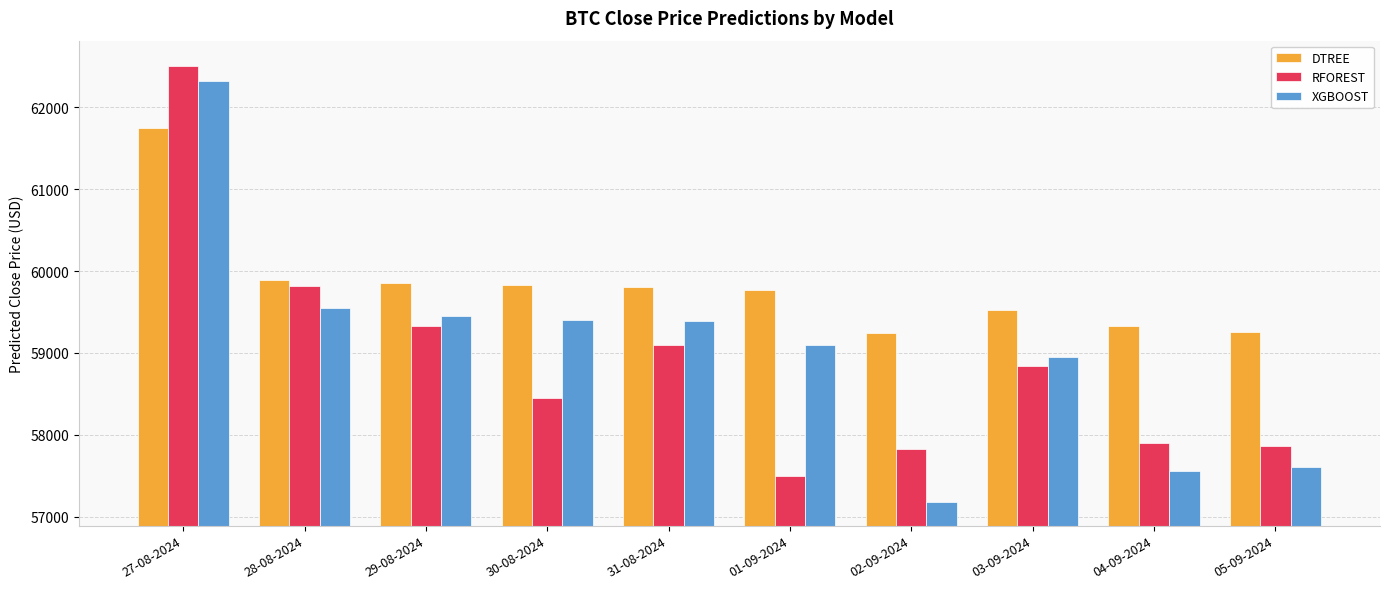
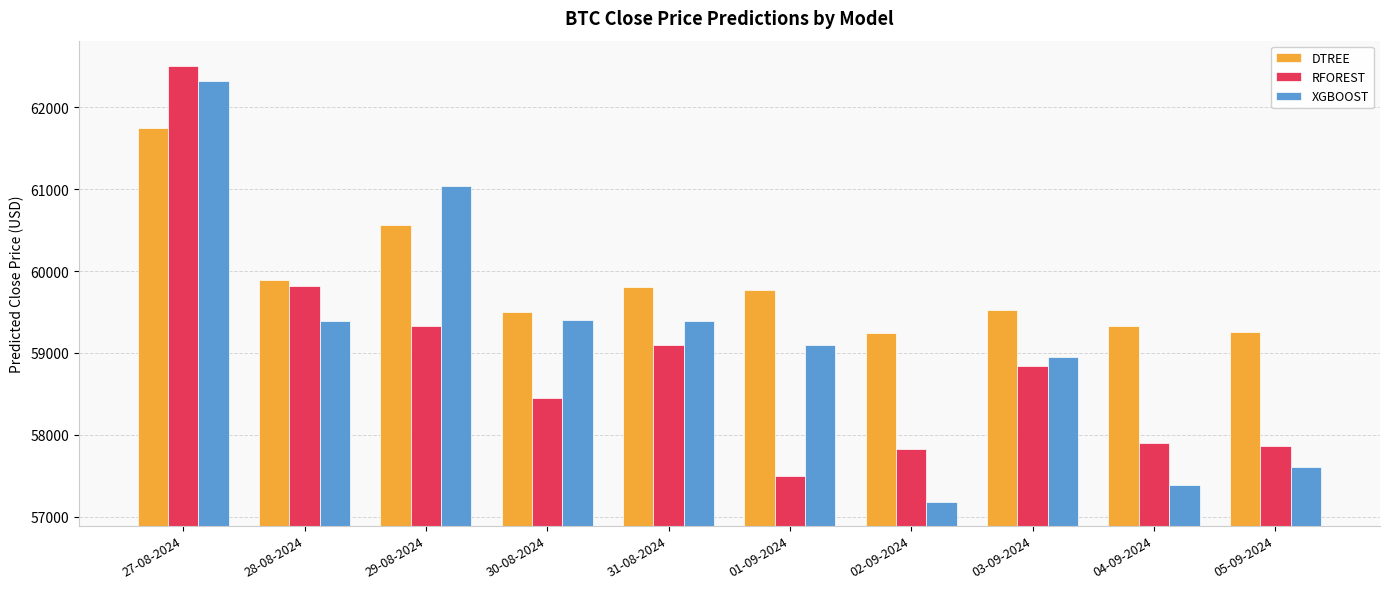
XGBOOST, 28-08-2024: 59600 -> 59400
DTREE, 29-08-2024: 59900 -> 60600
XGBOOST, 29-08-2024: 59400 -> 61000
DTREE, 30-08-2024: 59800 -> 59500
XGBOOST, 04-09-2024: 57600 -> 57400
